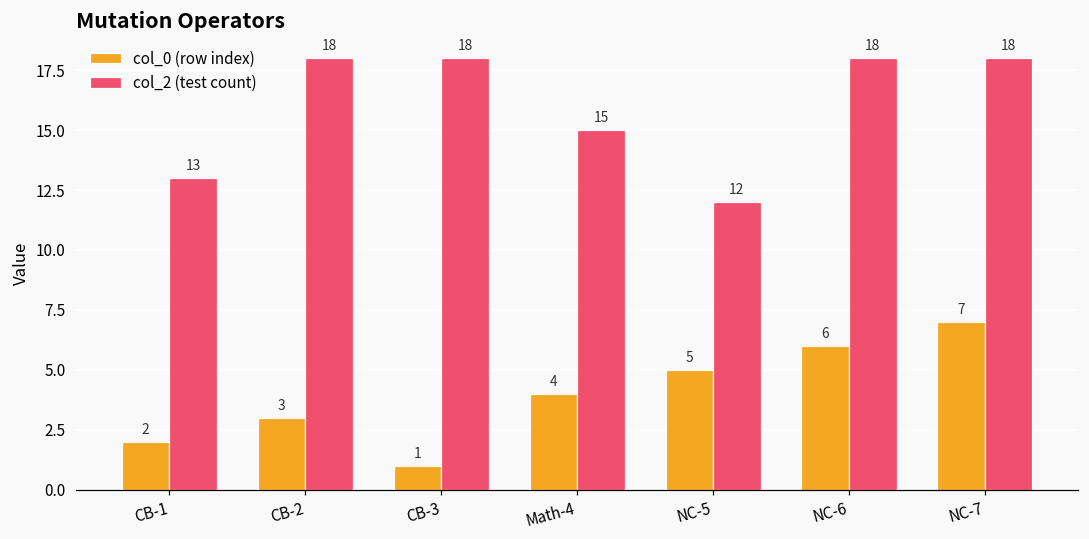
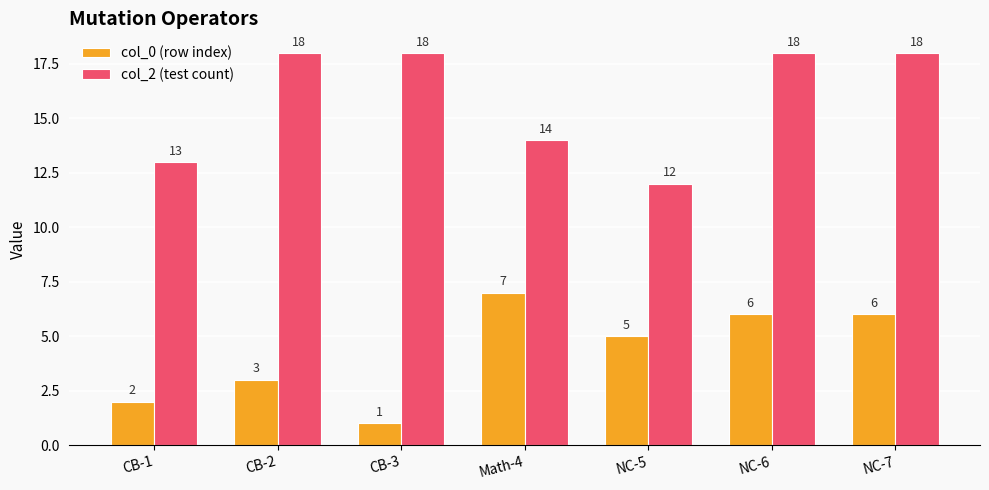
col_0 (row index), Math-4: 4 -> 7
col_2 (test count), Math-4: 15 -> 14
col_0 (row index), NC-7: 7 -> 6
